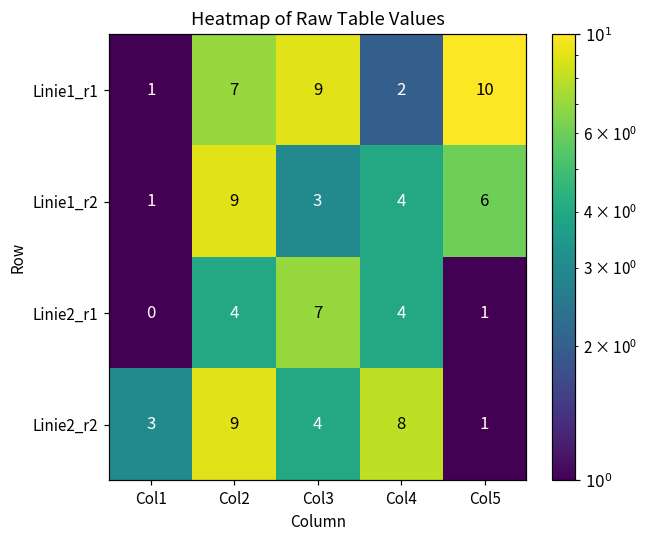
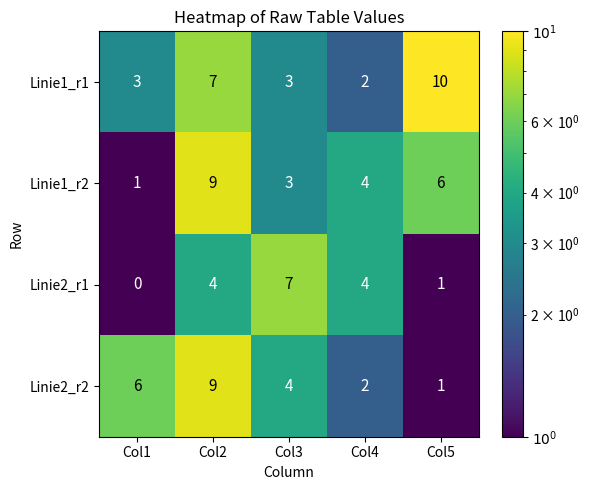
Linie1_r1, Col1: 1 -> 3
Linie1_r1, Col3: 9 -> 3
Linie2_r2, Col1: 3 -> 6
Linie2_r2, Col4: 8 -> 2
